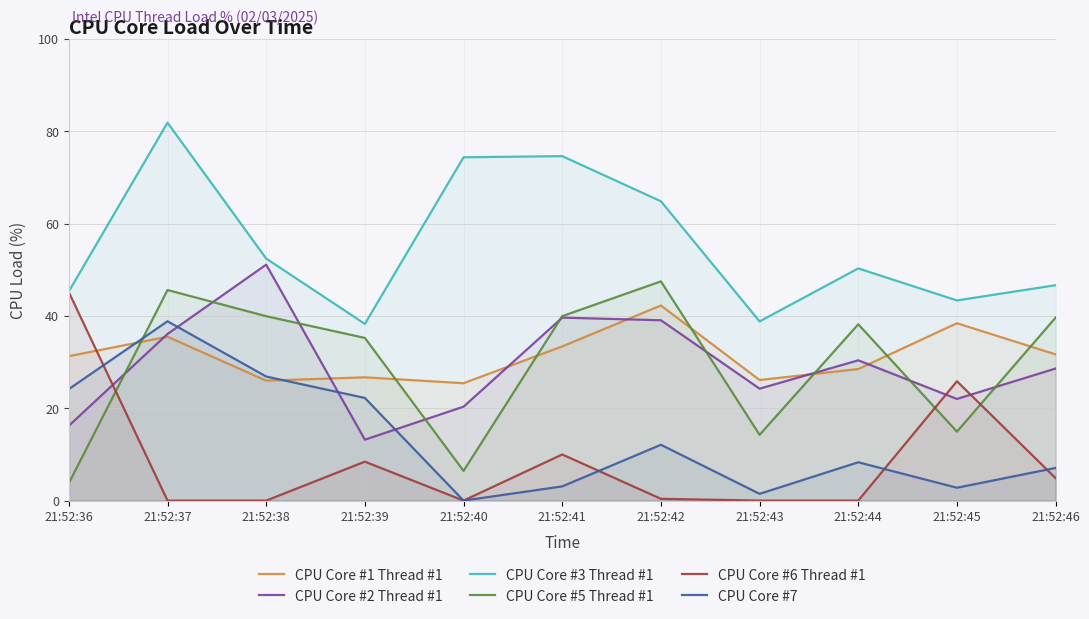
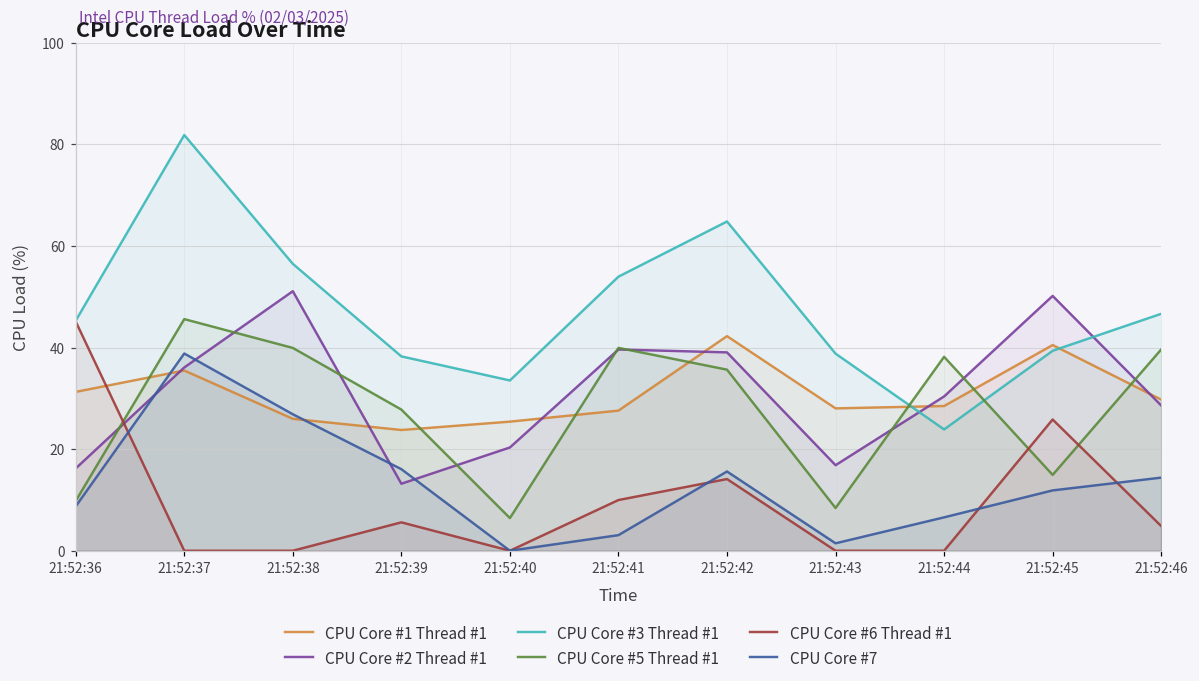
CPU Core #5 Thread #1, 21:52:36: 4 -> 10
CPU Core #7, 21:52:36: 24 -> 9
CPU Core #3 Thread #1, 21:52:38: 52 -> 56
CPU Core #1 Thread #1, 21:52:39: 27 -> 24
CPU Core #5 Thread #1, 21:52:39: 35 -> 28
CPU Core #6 Thread #1, 21:52:39: 8 -> 6
CPU Core #7, 21:52:39: 22 -> 16
CPU Core #3 Thread #1, 21:52:40: 74 -> 34
CPU Core #1 Thread #1, 21:52:41: 33 -> 28
CPU Core #3 Thread #1, 21:52:41: 75 -> 54
CPU Core #5 Thread #1, 21:52:42: 47 -> 36
CPU Core #6 Thread #1, 21:52:42: 0 -> 14
CPU Core #7, 21:52:42: 12 -> 16
CPU Core #1 Thread #1, 21:52:43: 26 -> 28
CPU Core #2 Thread #1, 21:52:43: 24 -> 17
CPU Core #5 Thread #1, 21:52:43: 14 -> 8
CPU Core #3 Thread #1, 21:52:44: 50 -> 24
CPU Core #7, 21:52:44: 8 -> 7
CPU Core #1 Thread #1, 21:52:45: 38 -> 40
CPU Core #2 Thread #1, 21:52:45: 22 -> 50
CPU Core #3 Thread #1, 21:52:45: 43 -> 39
CPU Core #7, 21:52:45: 3 -> 12
CPU Core #1 Thread #1, 21:52:46: 32 -> 30
CPU Core #7, 21:52:46: 7 -> 14
